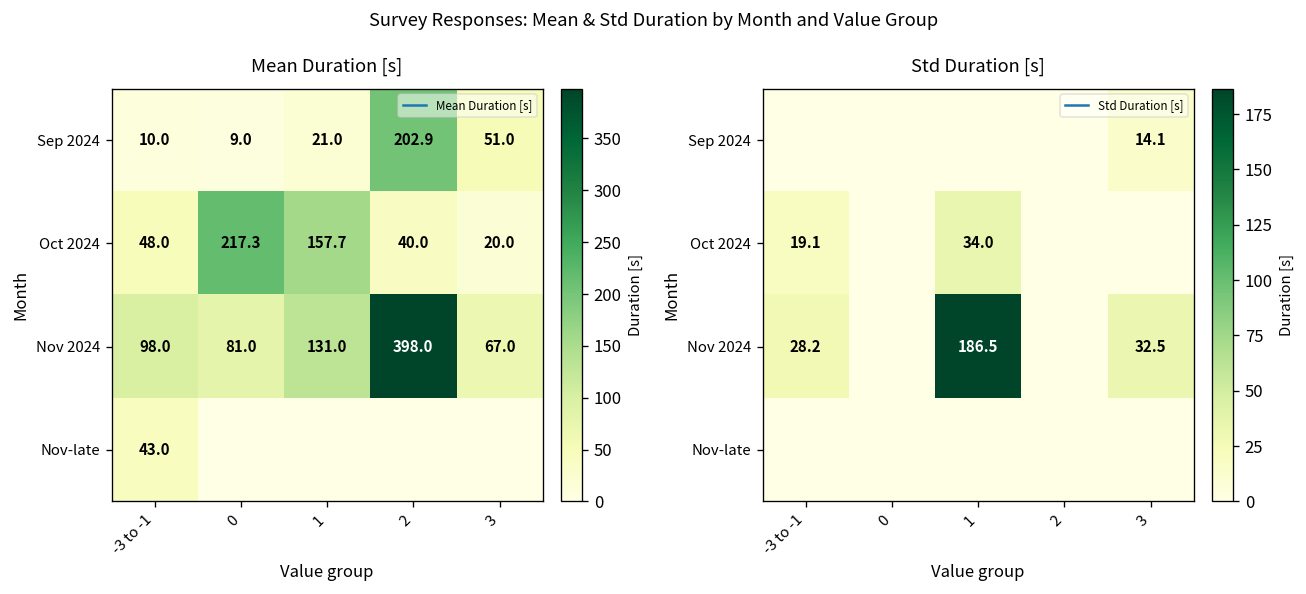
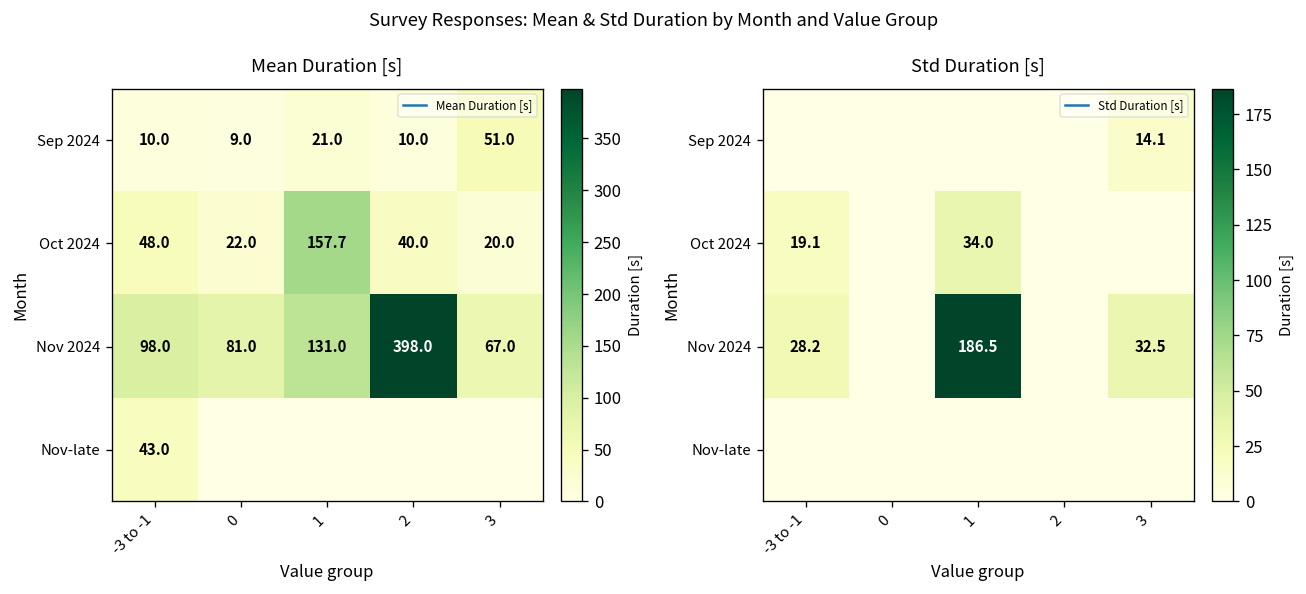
Mean Duration [s], Sep 2024, 2: 202.9 -> 10.0
Mean Duration [s], Oct 2024, 0: 217.3 -> 22.0
